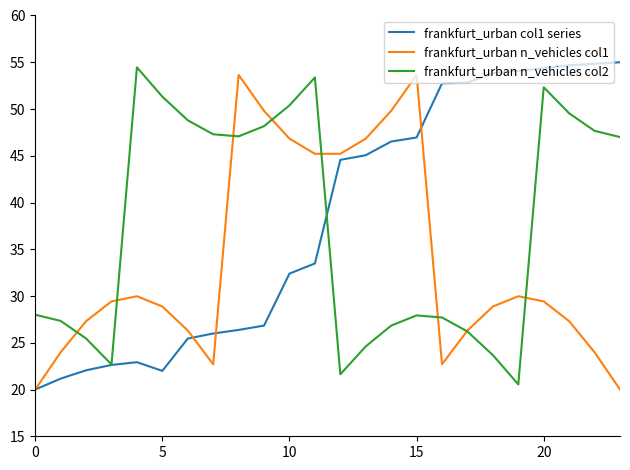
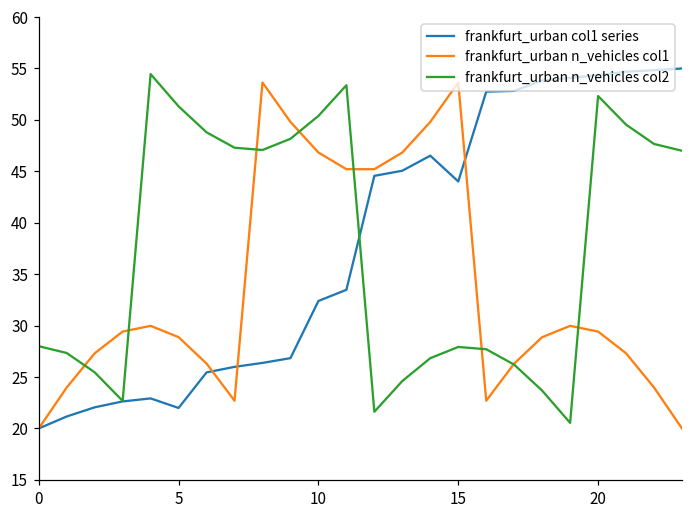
frankfurt_urban col1 series, 15: 47 -> 44
